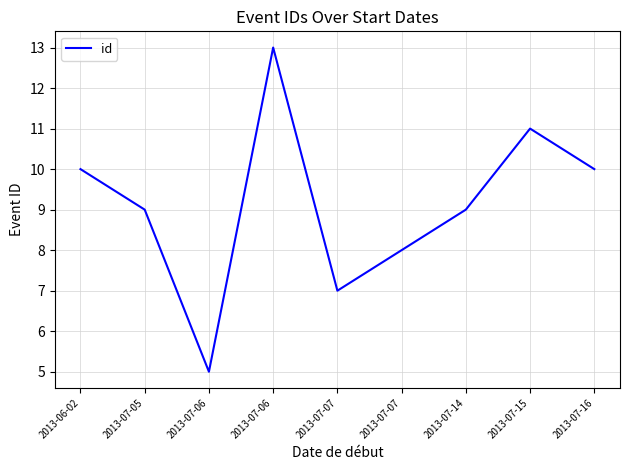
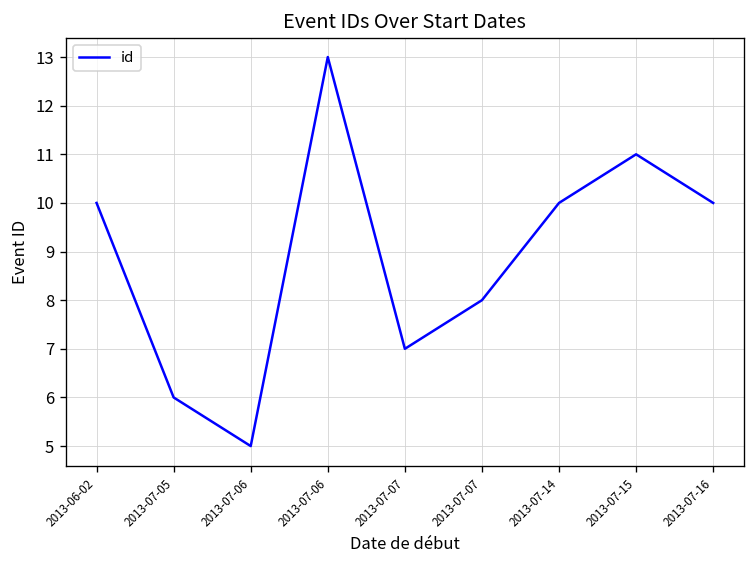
2013-07-05: 9 -> 6
2013-07-14: 9 -> 10
